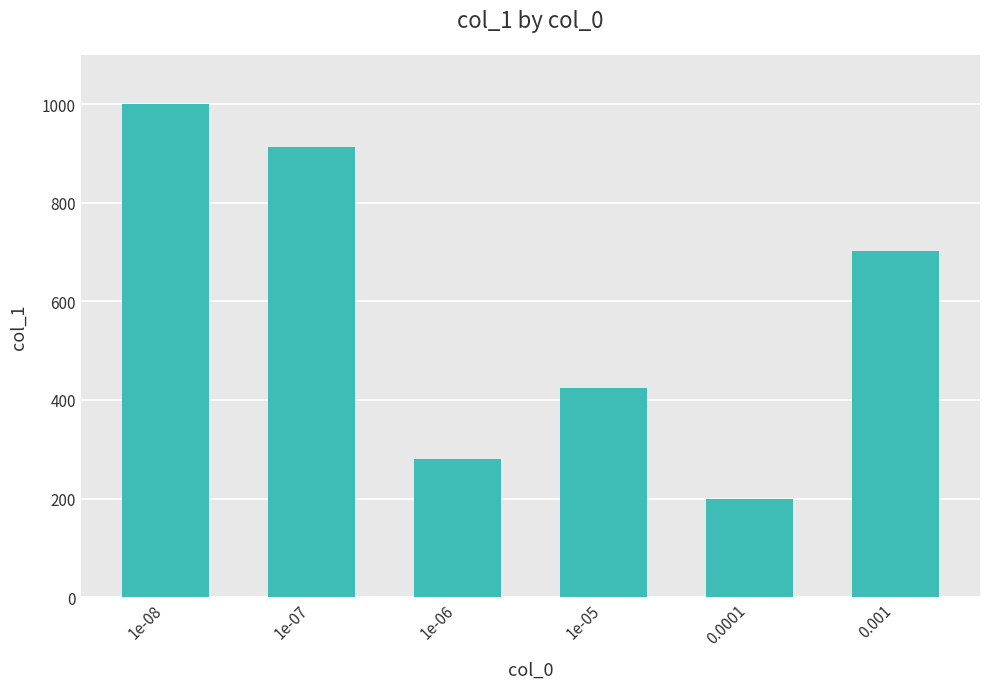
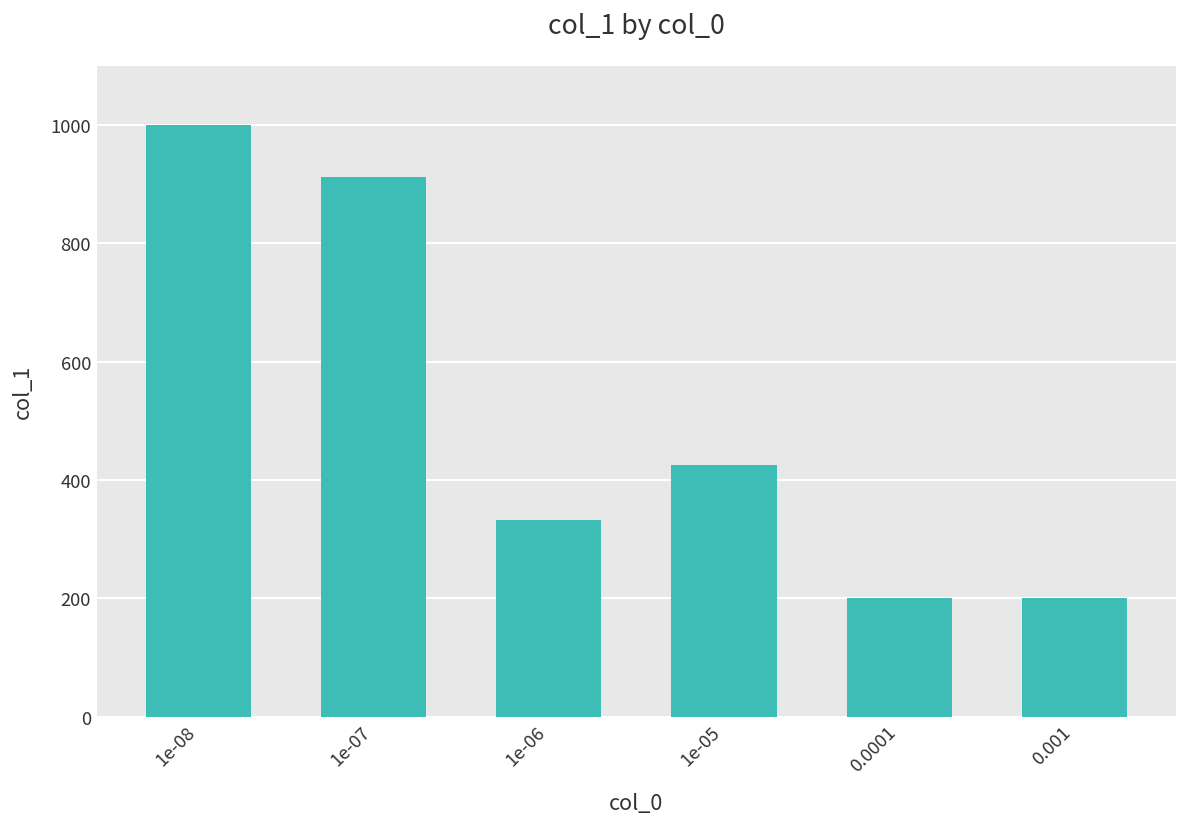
1e-06: 280 -> 330
0.001: 700 -> 200
